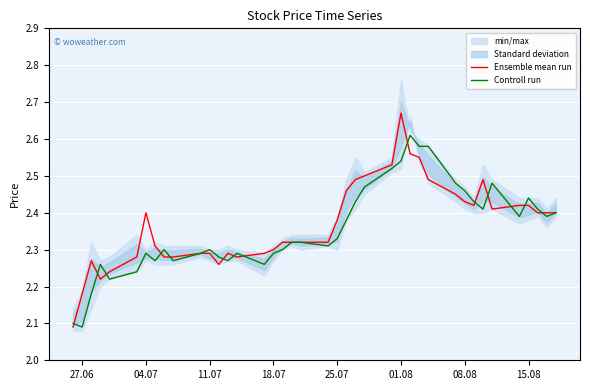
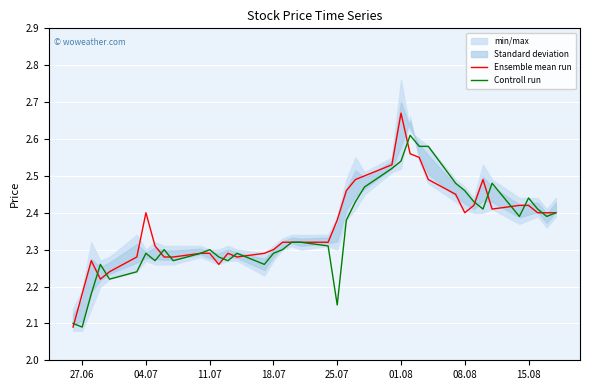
Controll run, 25.07: 2.33 -> 2.15
Ensemble mean run, 08.08: 2.43 -> 2.40
